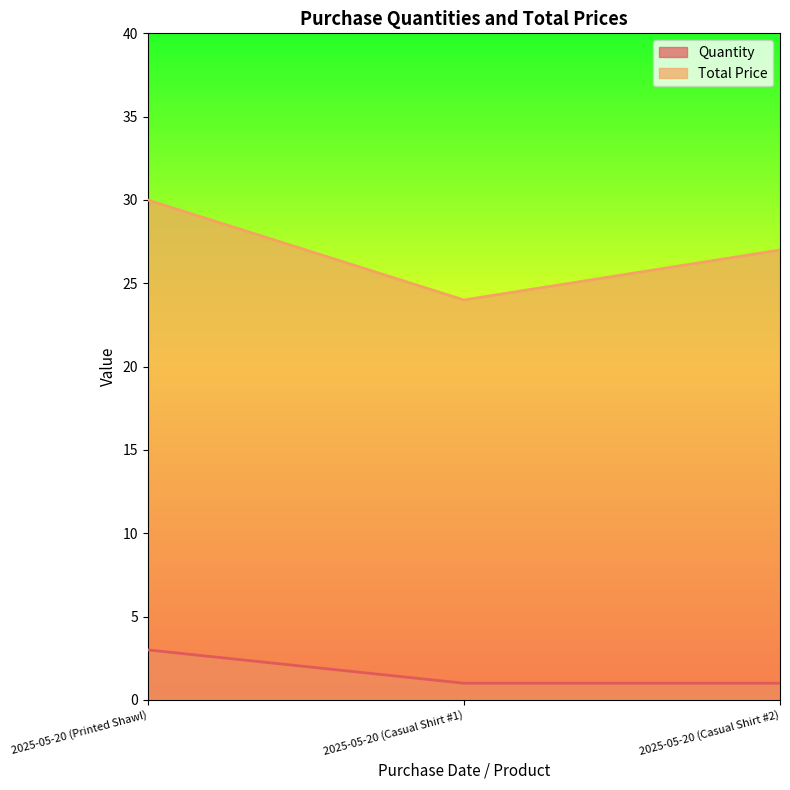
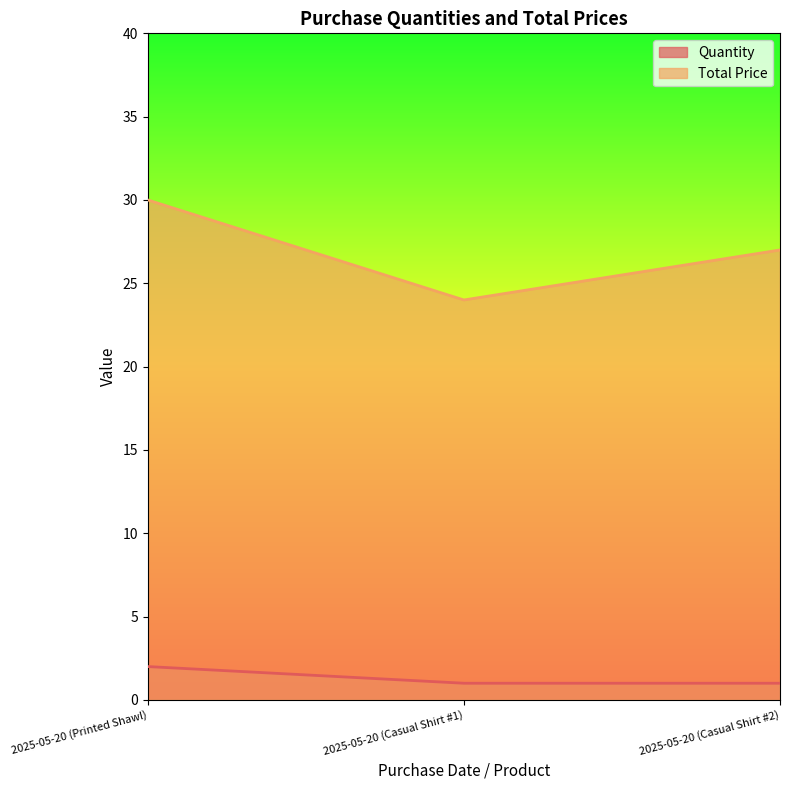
Quantity, 2025-05-20 (Printed Shawl): 3 -> 2
